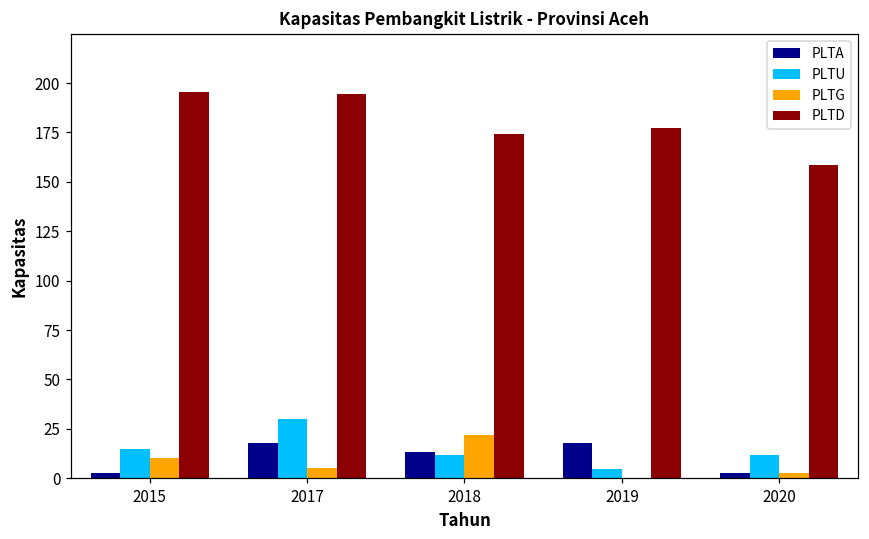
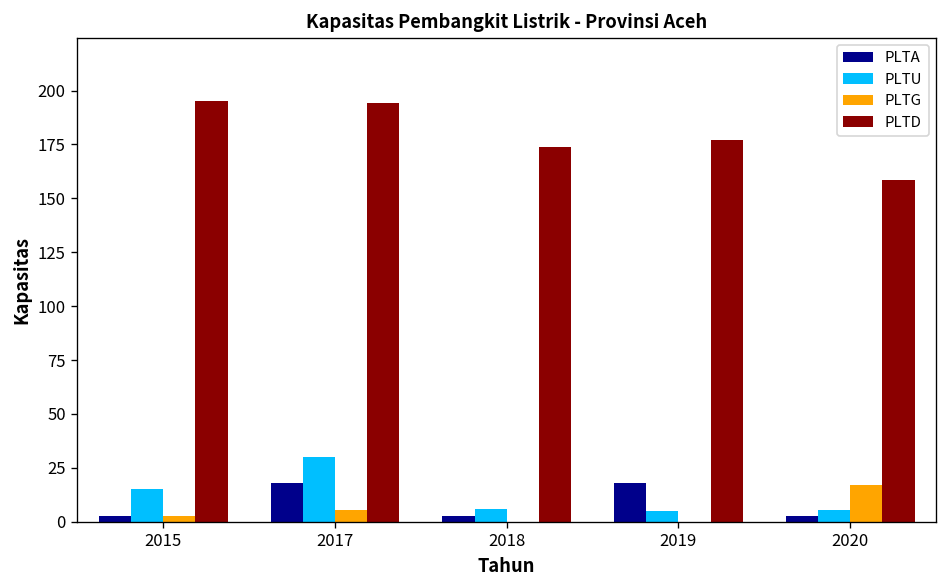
PLTG, 2015: 10 -> 2
PLTA, 2018: 13 -> 2
PLTU, 2018: 12 -> 6
PLTG, 2018: 22 -> 0
PLTU, 2020: 12 -> 5
PLTG, 2020: 3 -> 17
